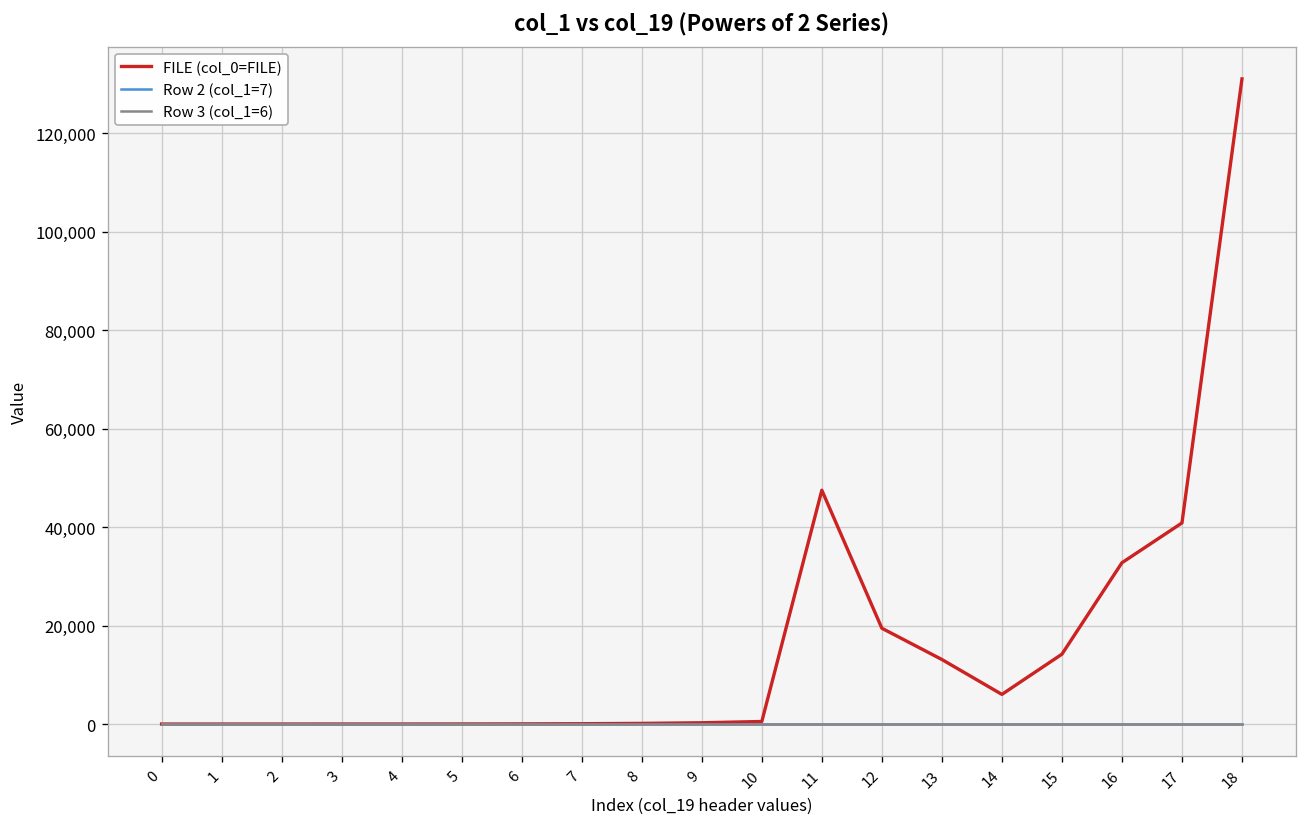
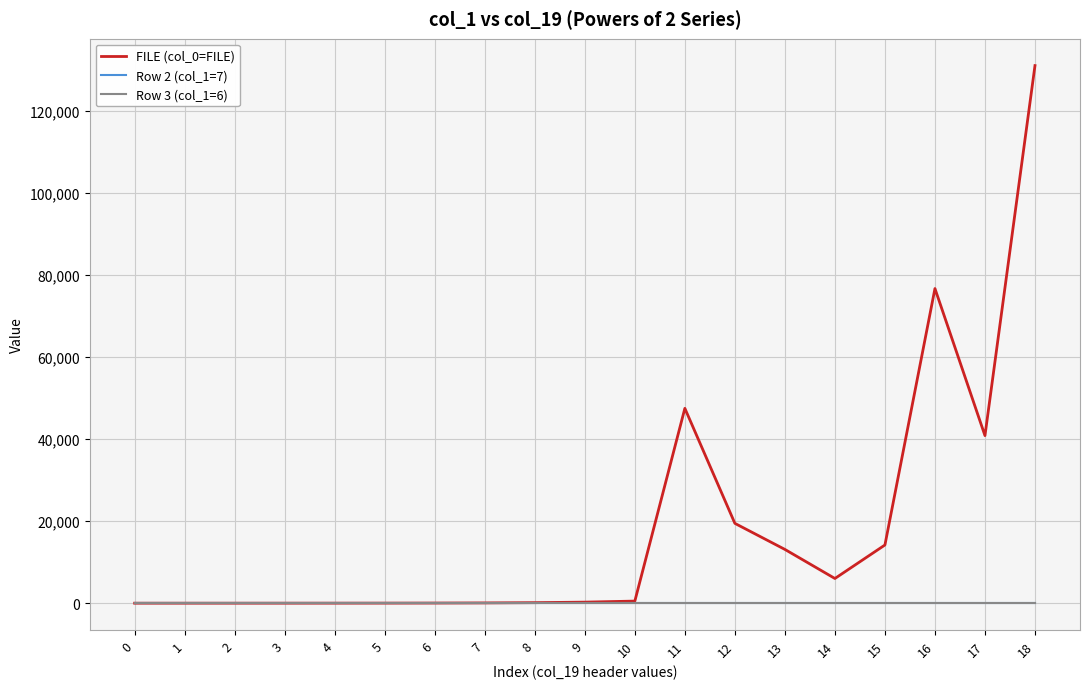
FILE (col_0=FILE), 16: 33,000 -> 77,000
